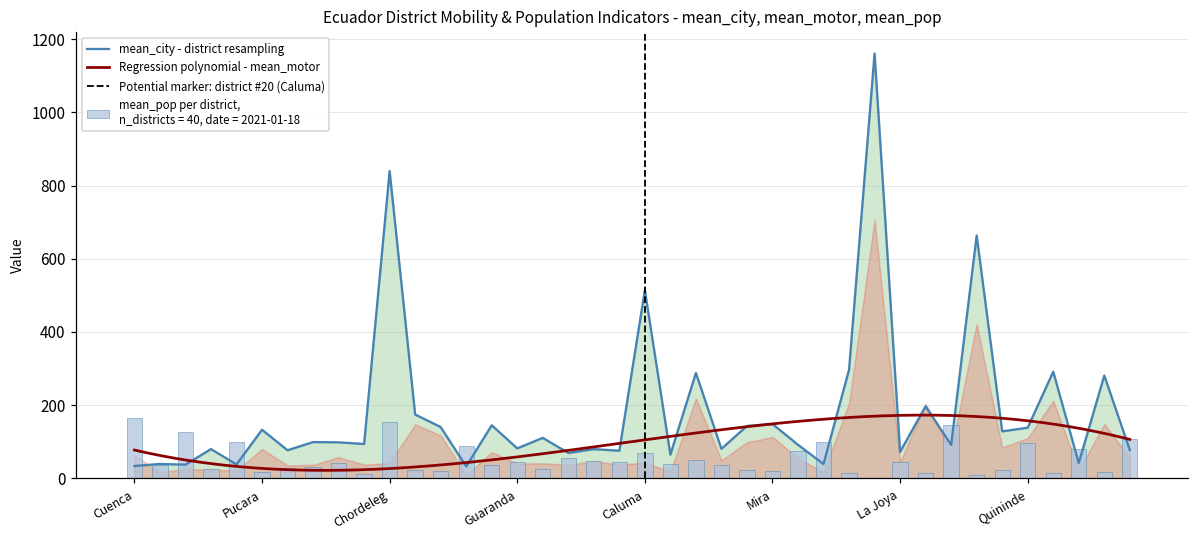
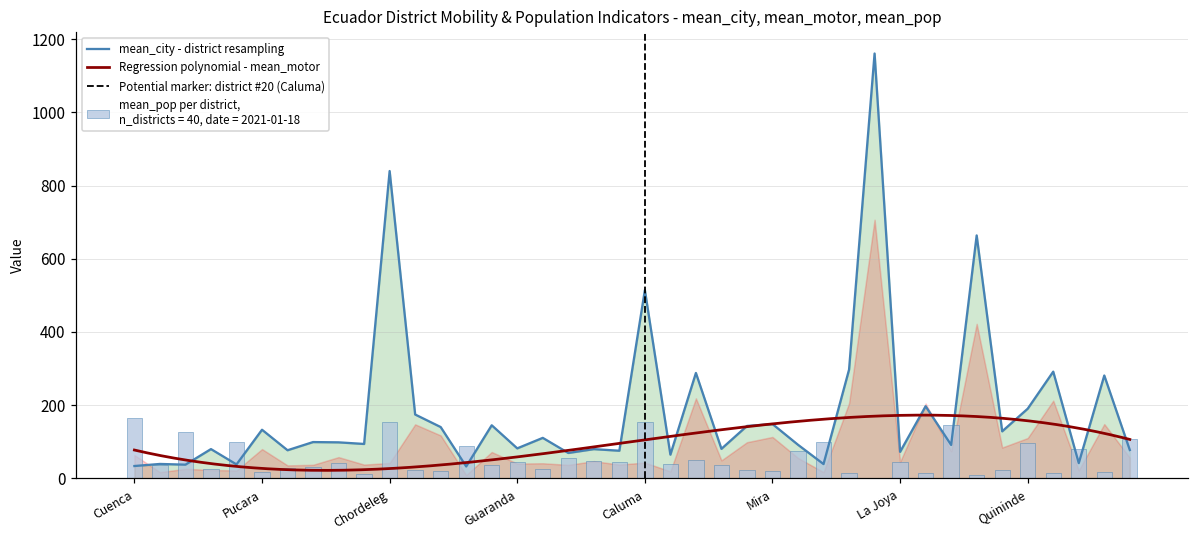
mean_pop per district, n_districts = 40, date = 2021-01-18, Caluma: 70 -> 150
mean_city - district resampling, Quininde: 140 -> 190
